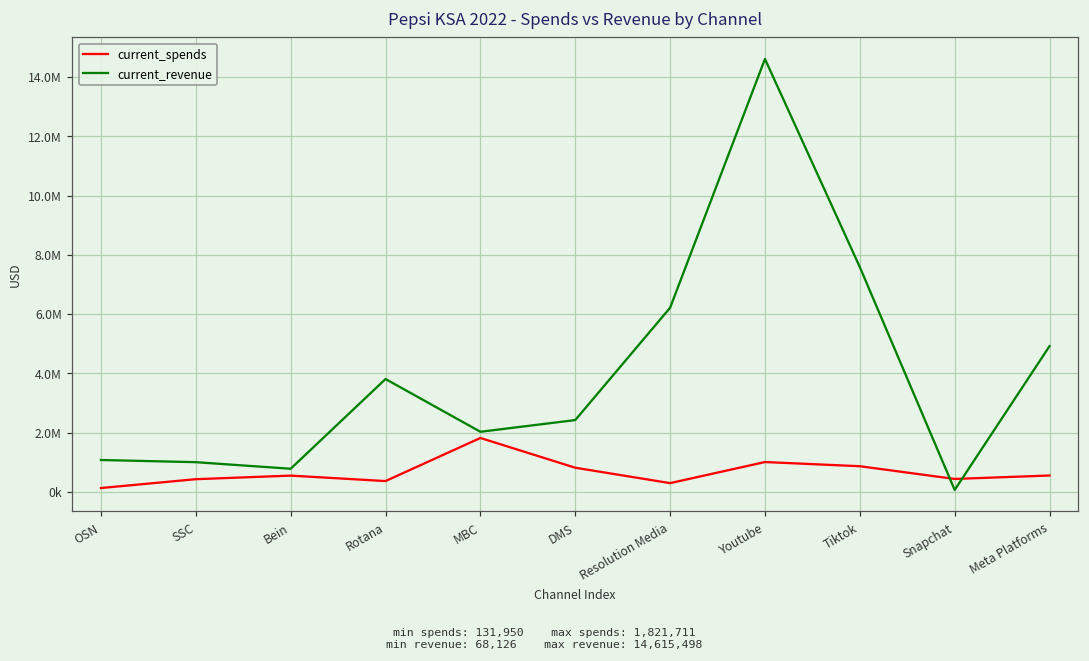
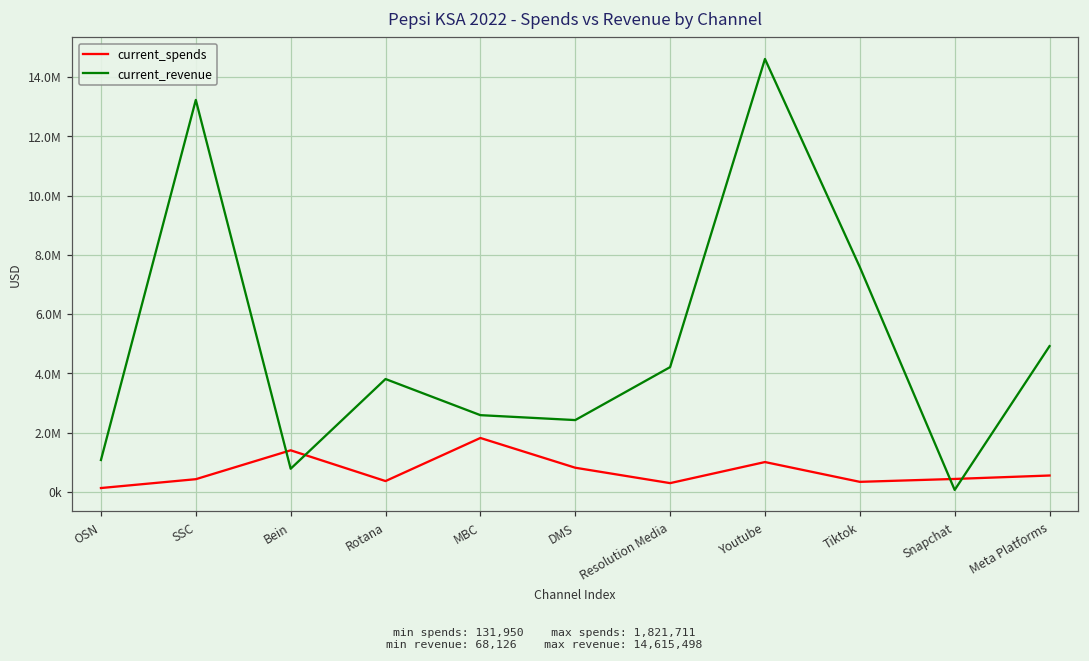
current_revenue, SSC: 1000000 -> 13200000
current_spends, Bein: 600000 -> 1400000
current_revenue, MBC: 2000000 -> 2600000
current_revenue, Resolution Media: 6200000 -> 4200000
current_spends, Tiktok: 900000 -> 300000
